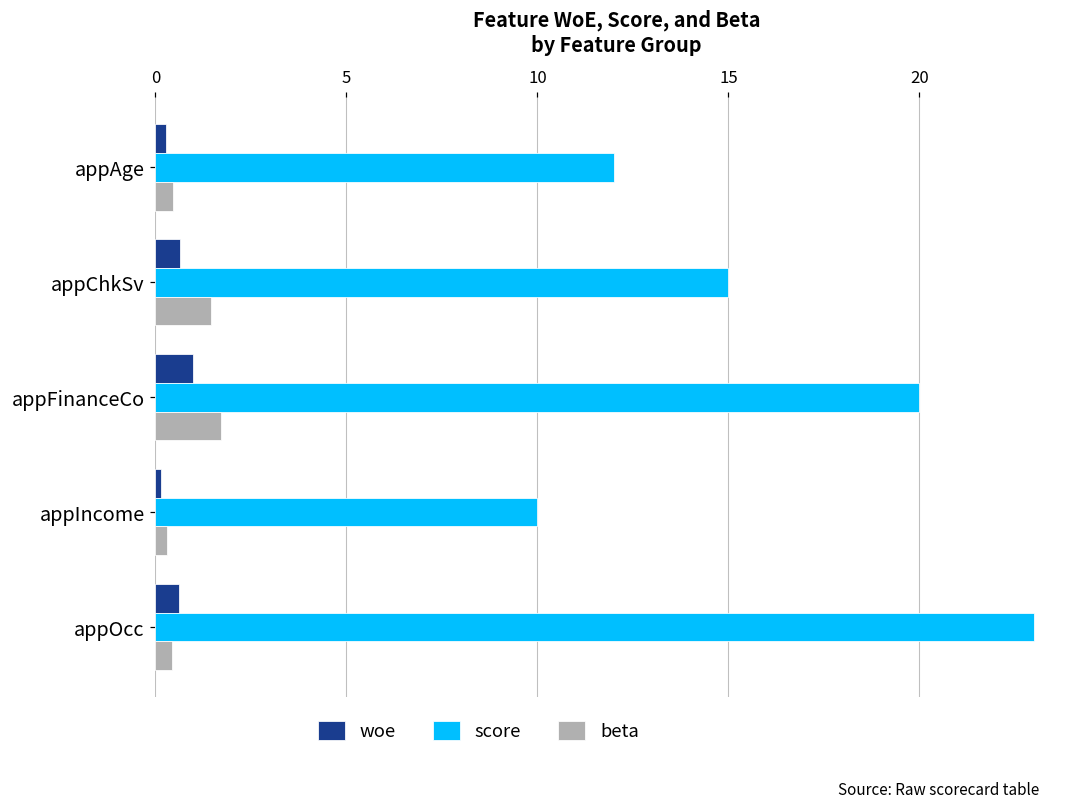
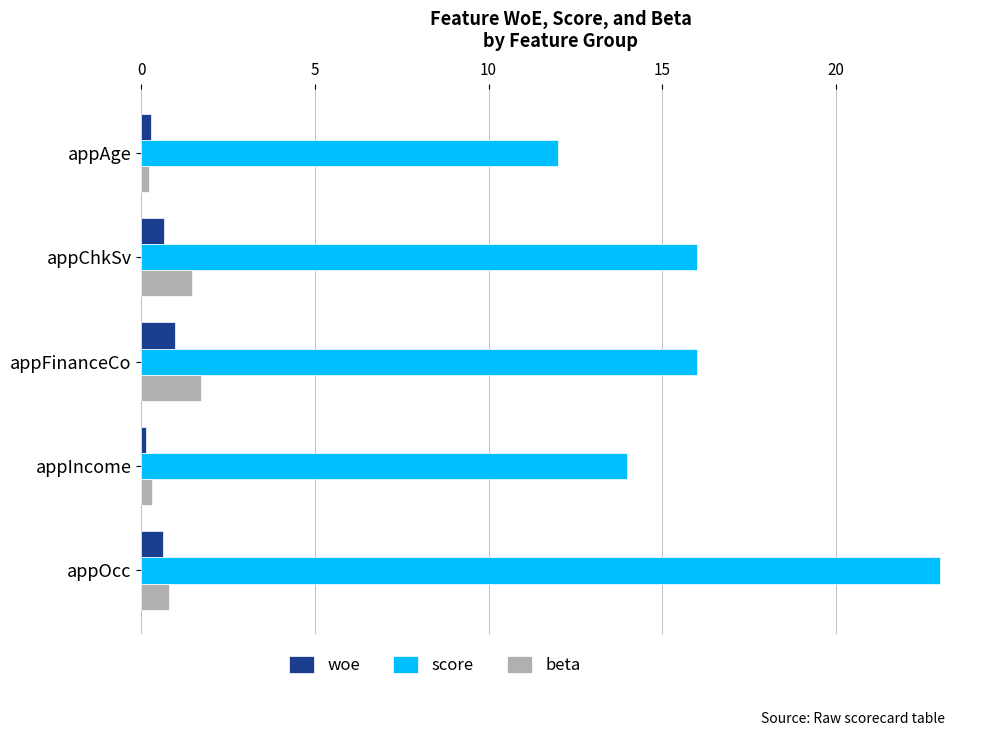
beta, appAge: 0.5 -> 0.2
score, appChkSv: 15 -> 16
score, appFinanceCo: 20 -> 16
score, appIncome: 10 -> 14
beta, appOcc: 0.4 -> 0.8
